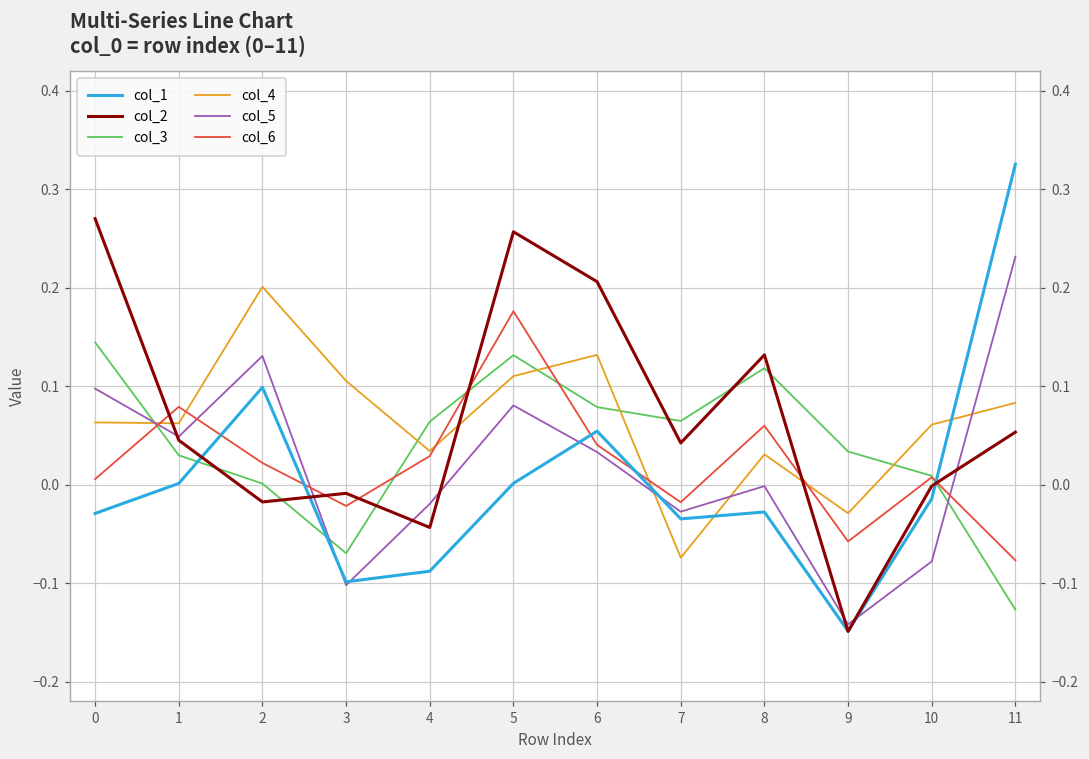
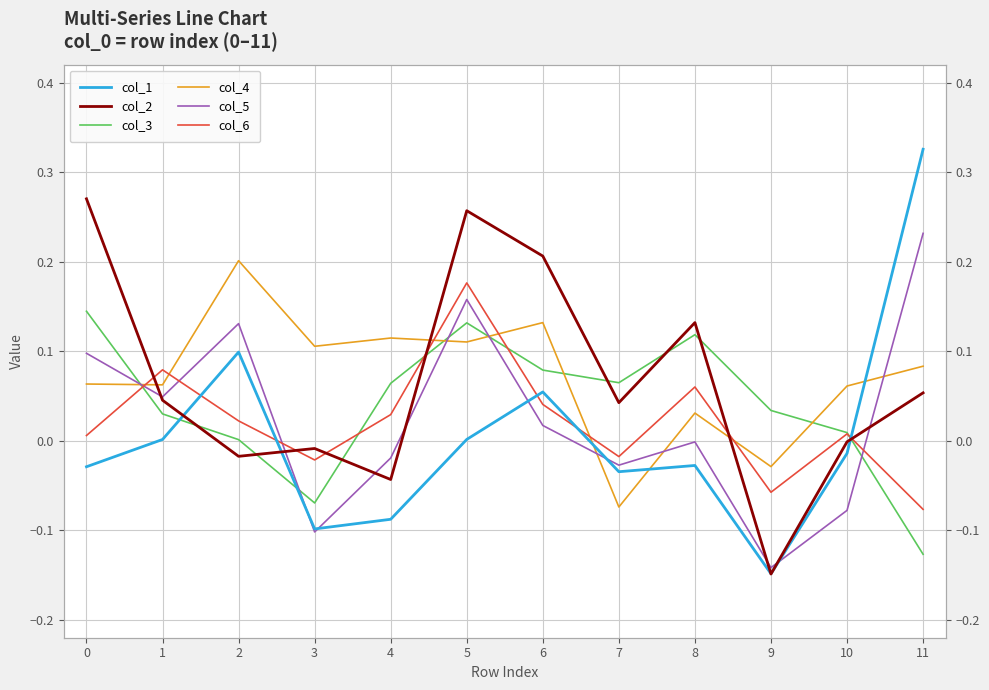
col_4, 4: 0.03 -> 0.11
col_5, 5: 0.08 -> 0.16
col_5, 6: 0.03 -> 0.02
